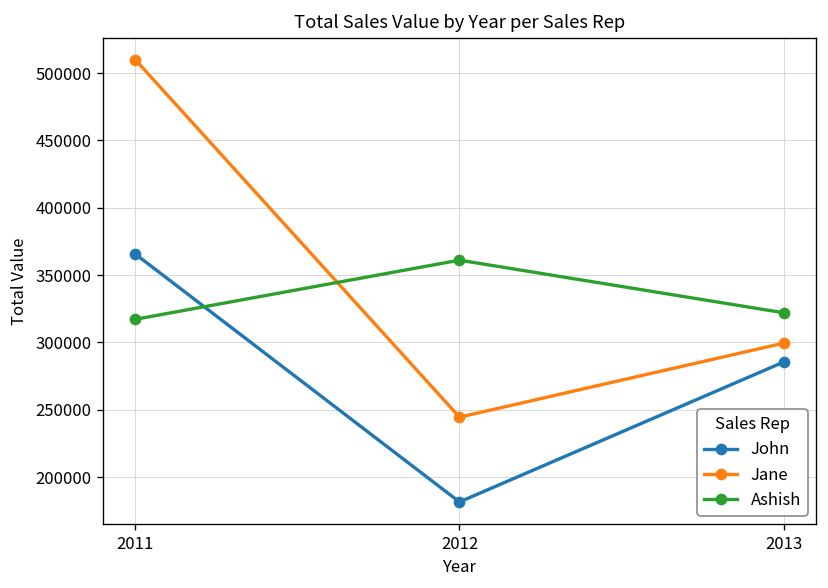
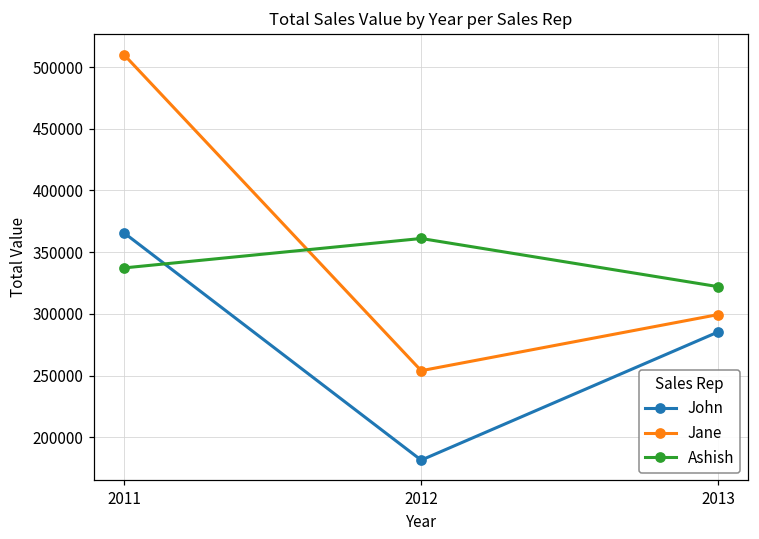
Ashish, 2011: 317000 -> 337000
Jane, 2012: 245000 -> 254000
